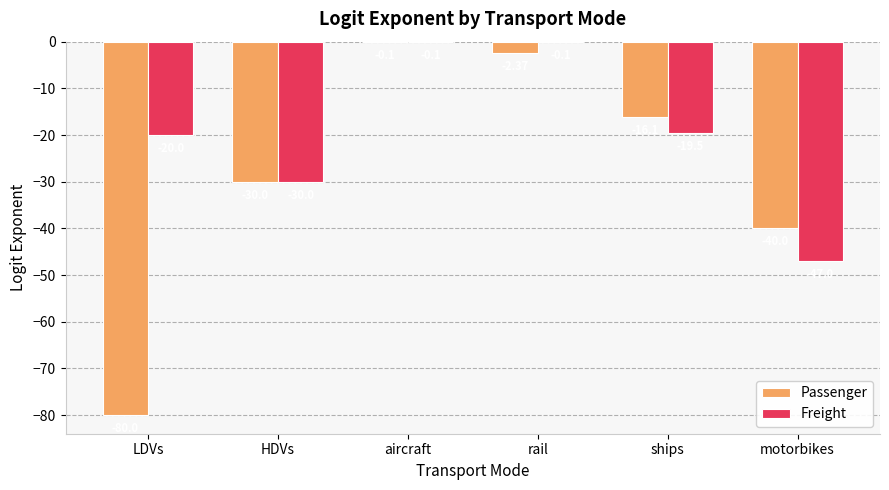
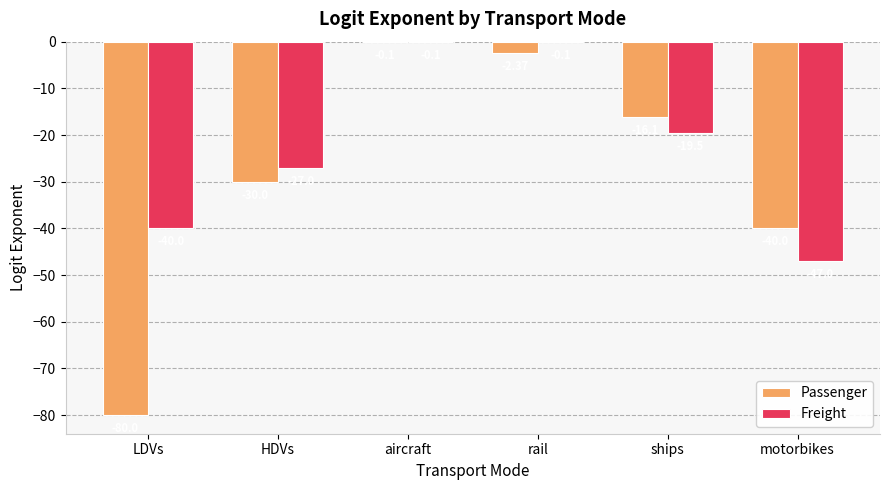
Freight, LDVs: -20 -> -40
Freight, HDVs: -30 -> -27
